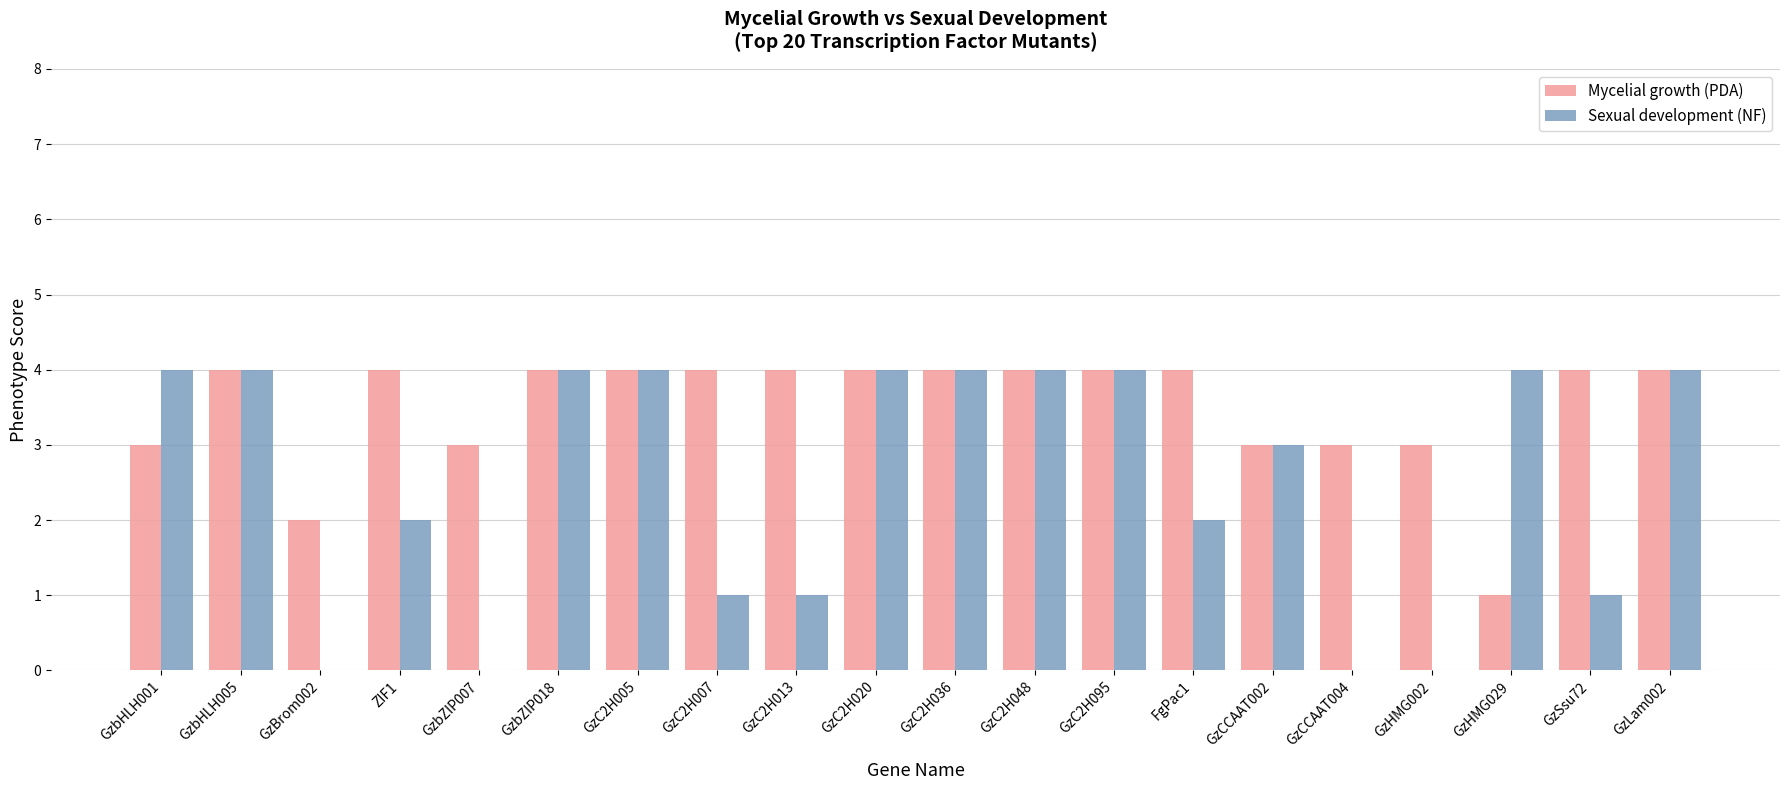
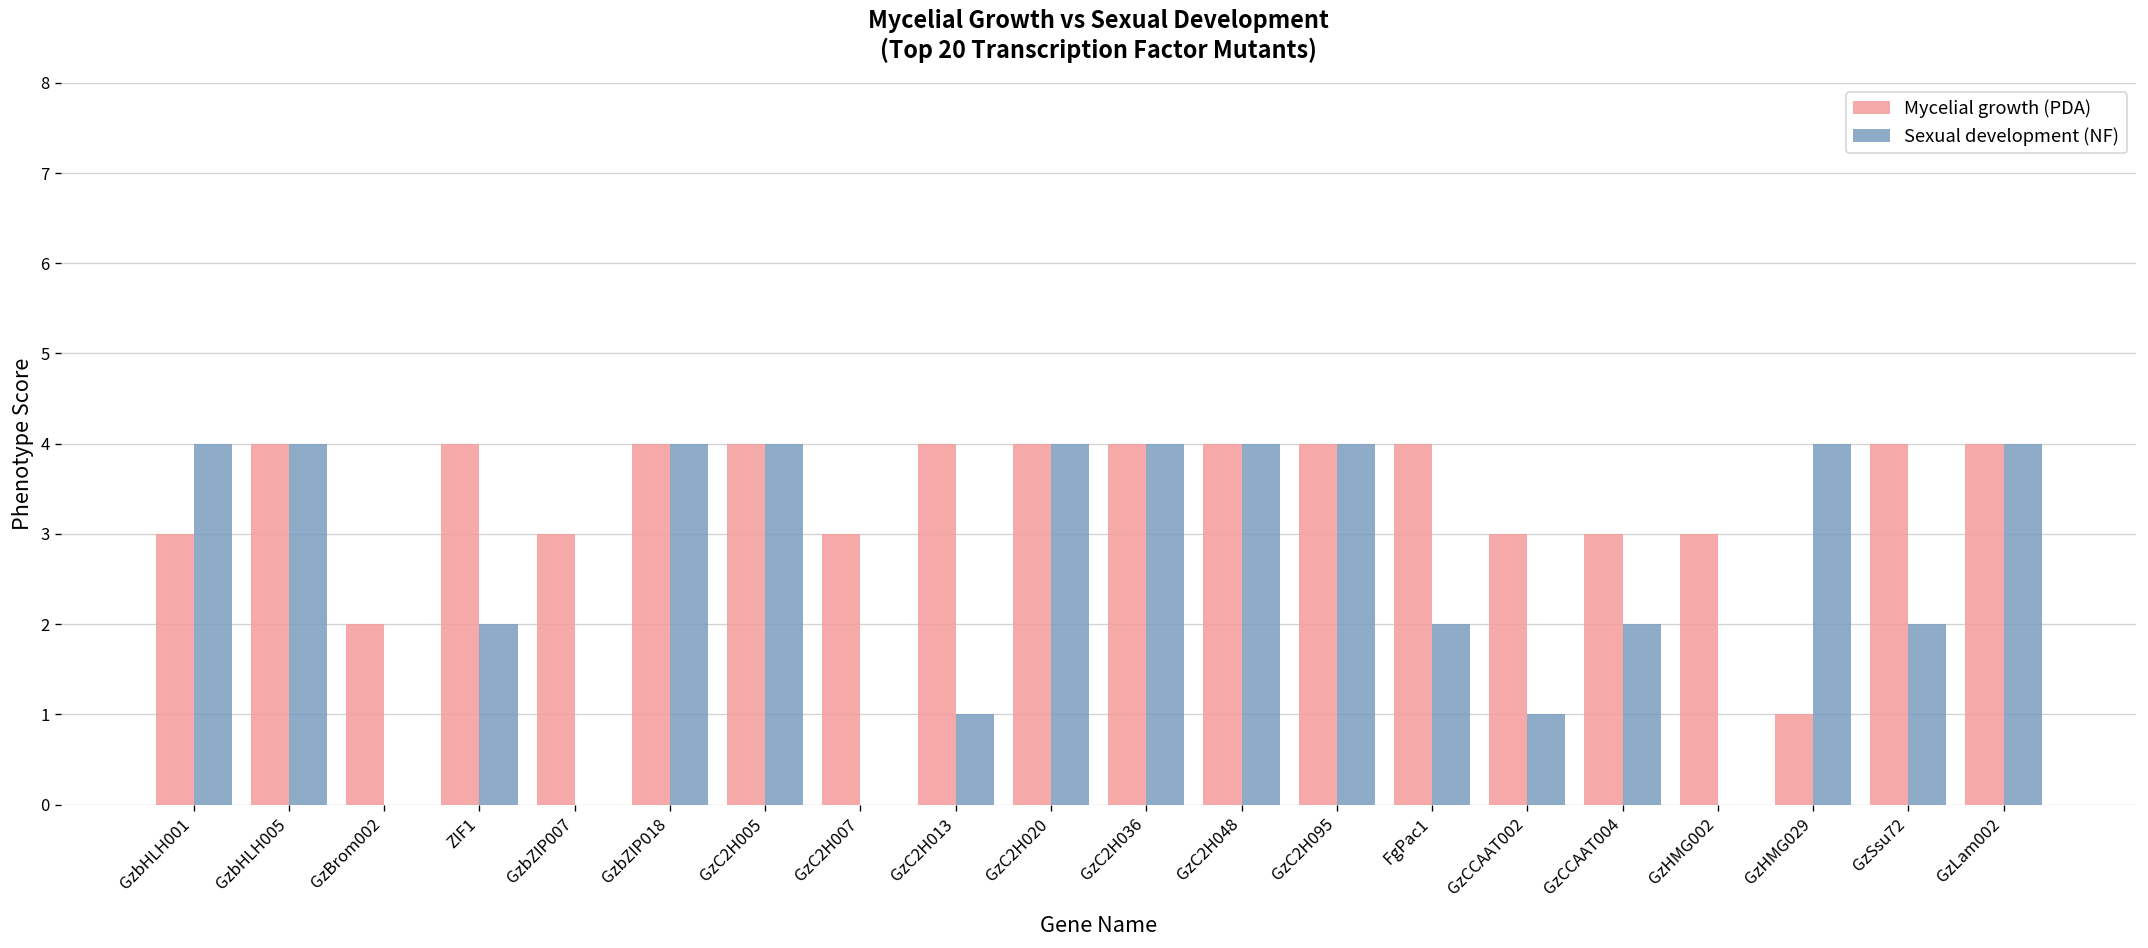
Mycelial growth (PDA), GzC2H007: 4 -> 3
Sexual development (NF), GzC2H007: 1 -> 0
Sexual development (NF), GzCCAAT002: 3 -> 1
Sexual development (NF), GzCCAAT004: 0 -> 2
Sexual development (NF), GzSsu72: 1 -> 2
